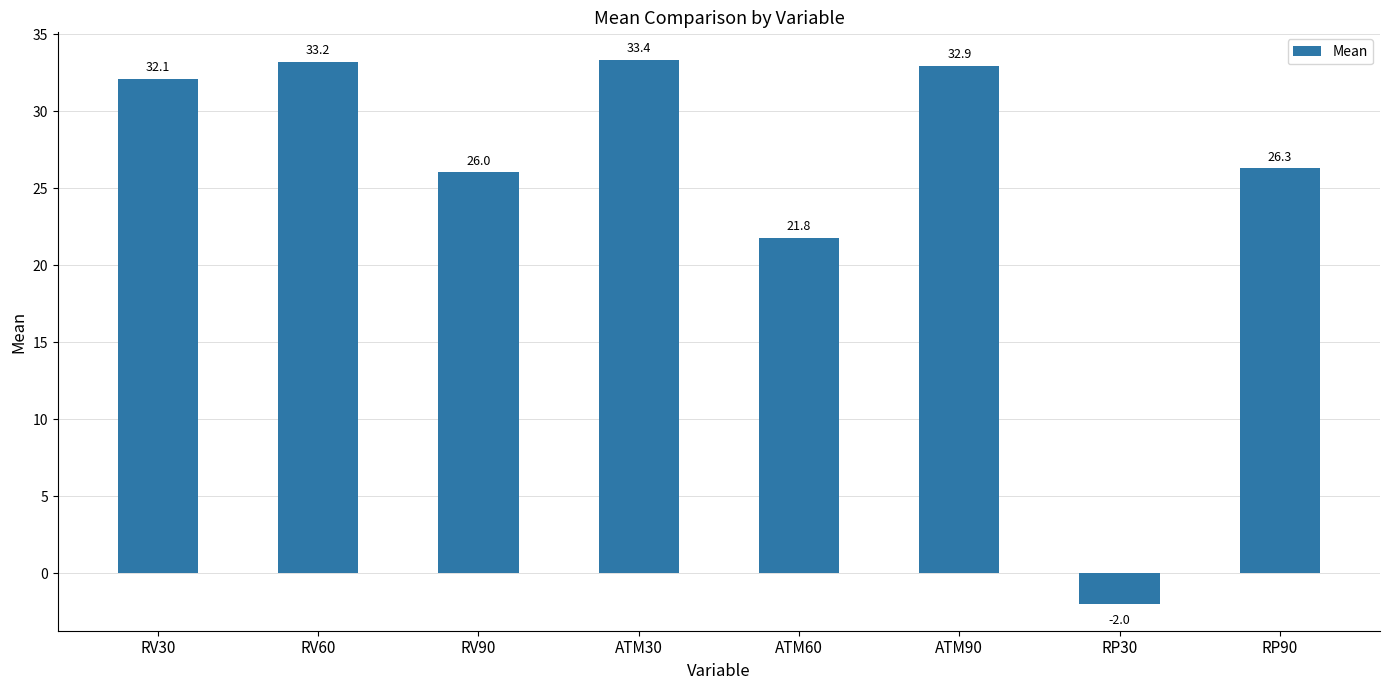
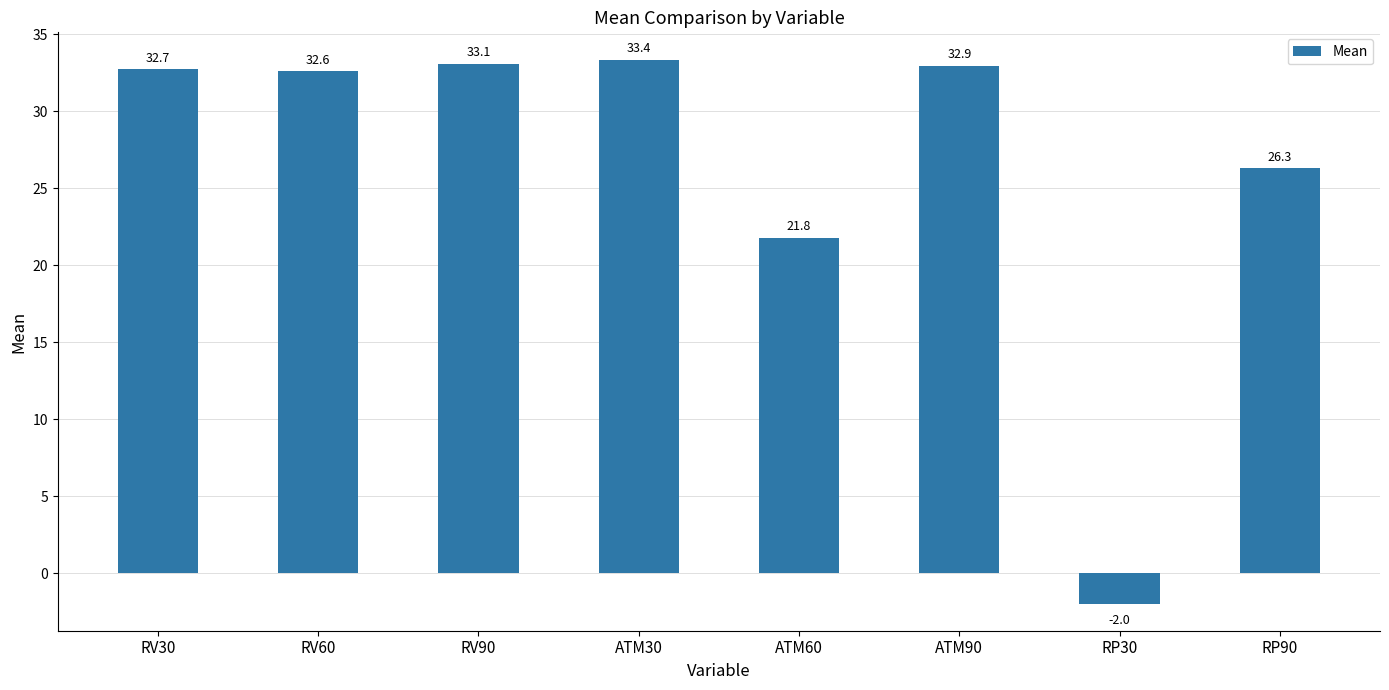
RV30: 32.1 -> 32.7
RV60: 33.2 -> 32.6
RV90: 26.0 -> 33.1
